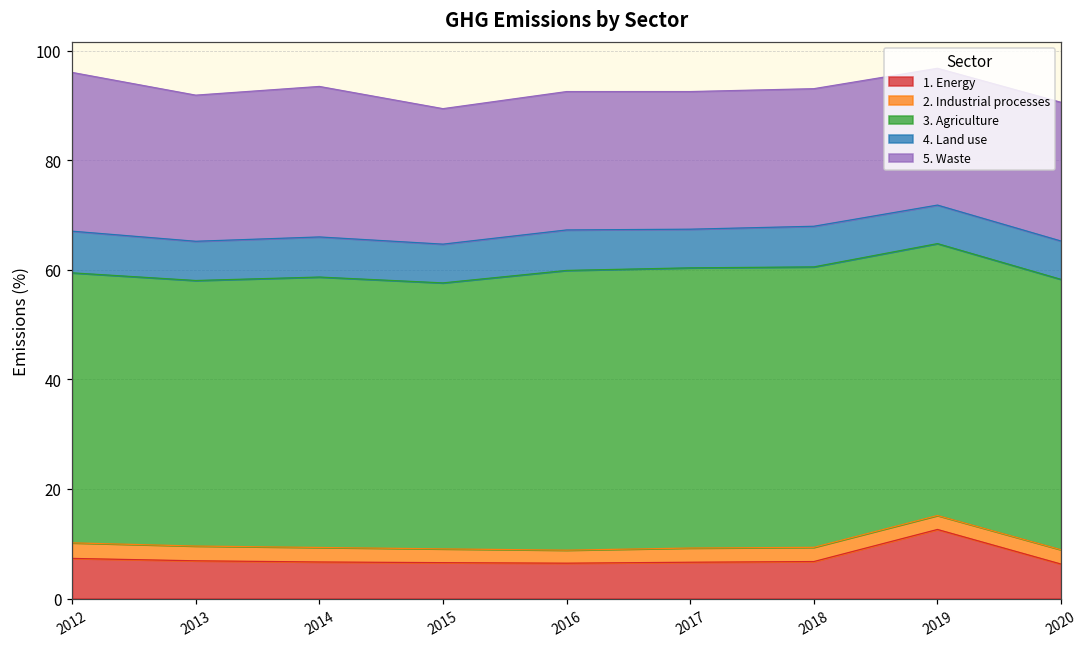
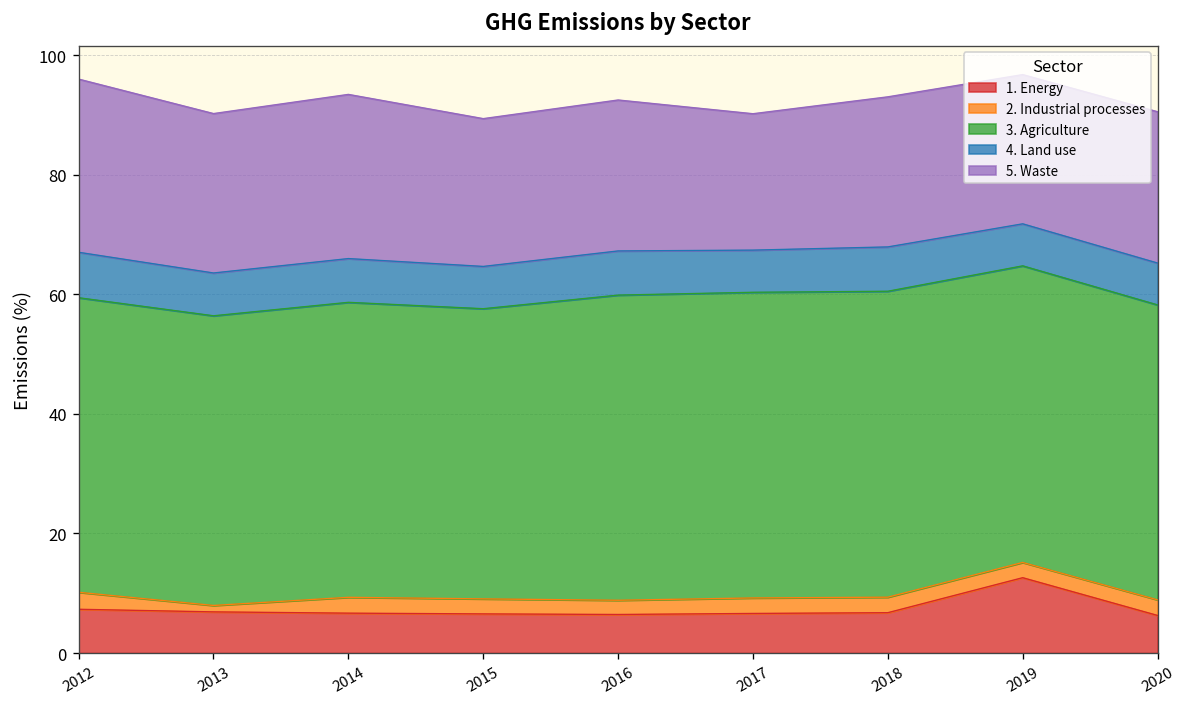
2. Industrial processes, 2013: 3 -> 1
5. Waste, 2017: 25 -> 23
